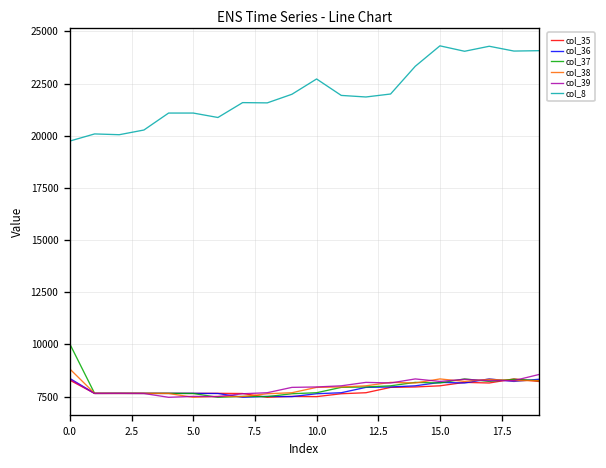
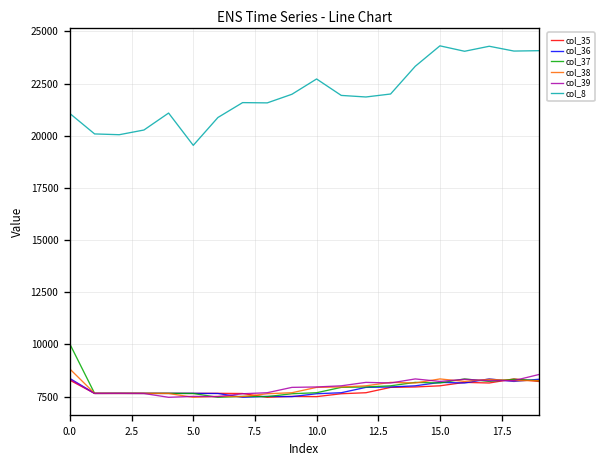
col_8, 0.0: 19700 -> 21100
col_8, 5.0: 21100 -> 19500
